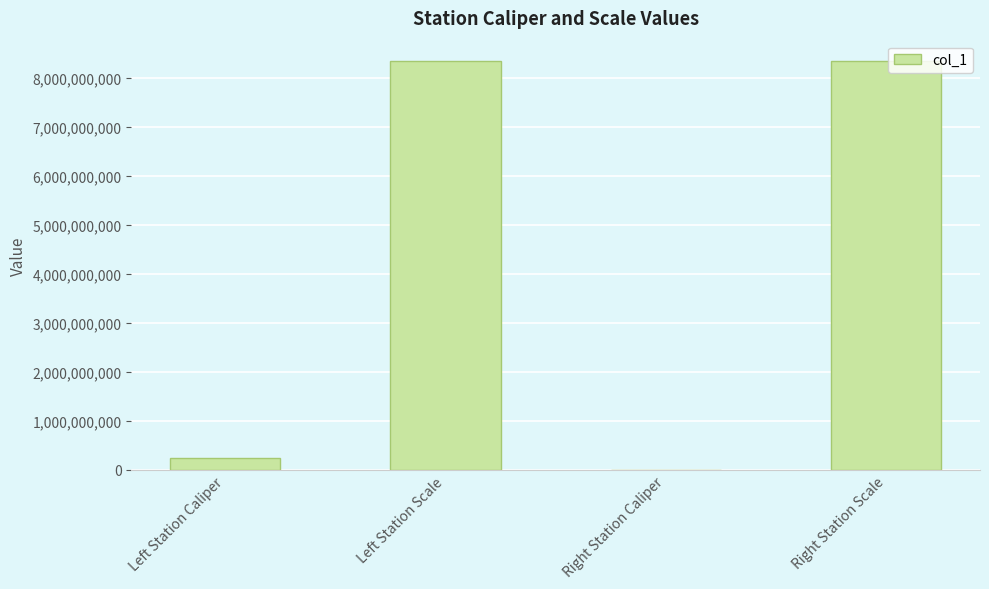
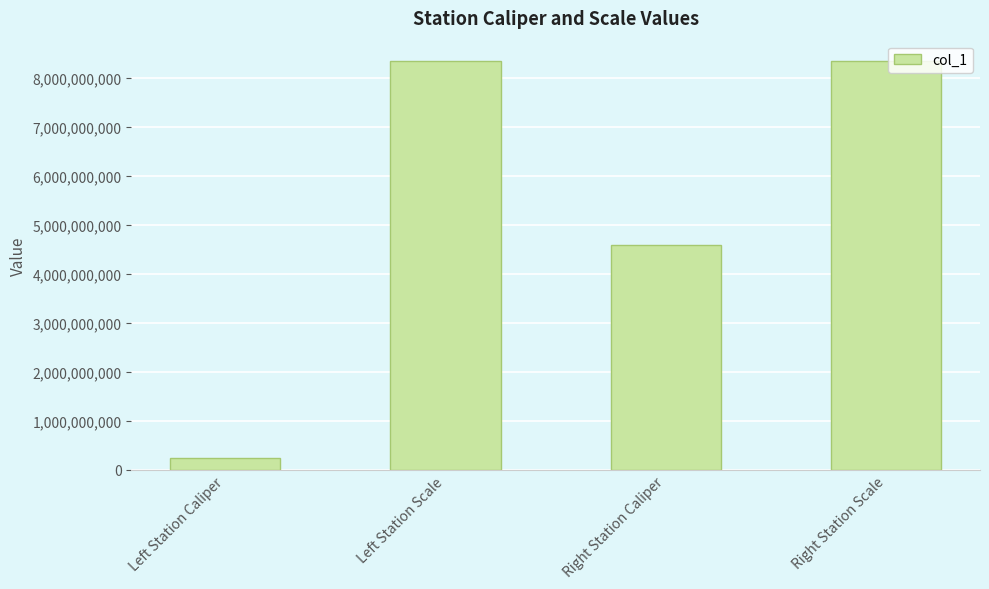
Right Station Caliper: 0 -> 4,600,000,000
